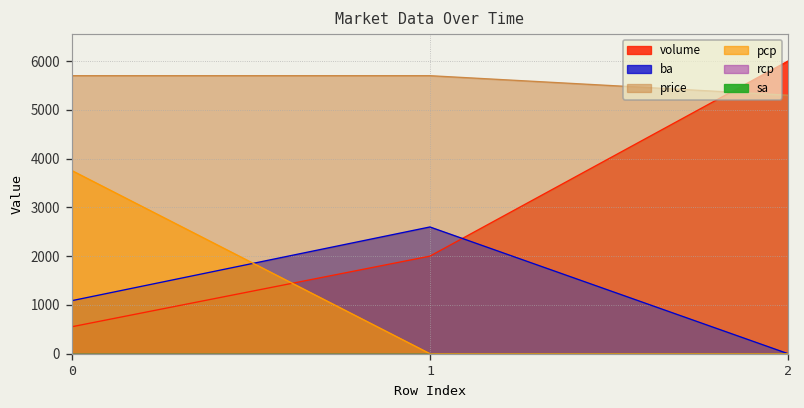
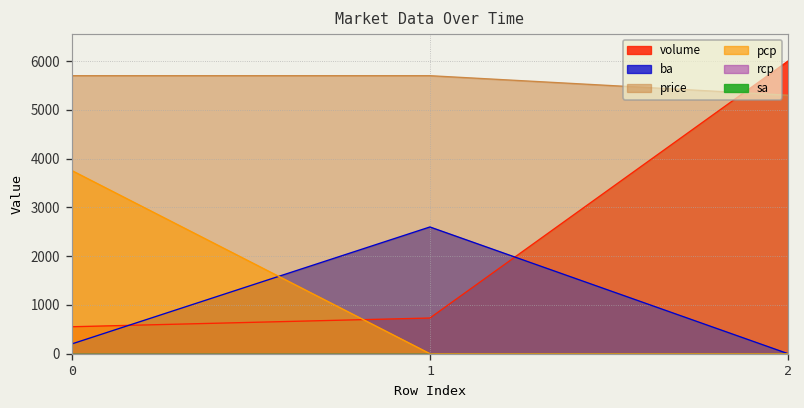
ba, 0: 1100 -> 200
volume, 1: 2000 -> 700
